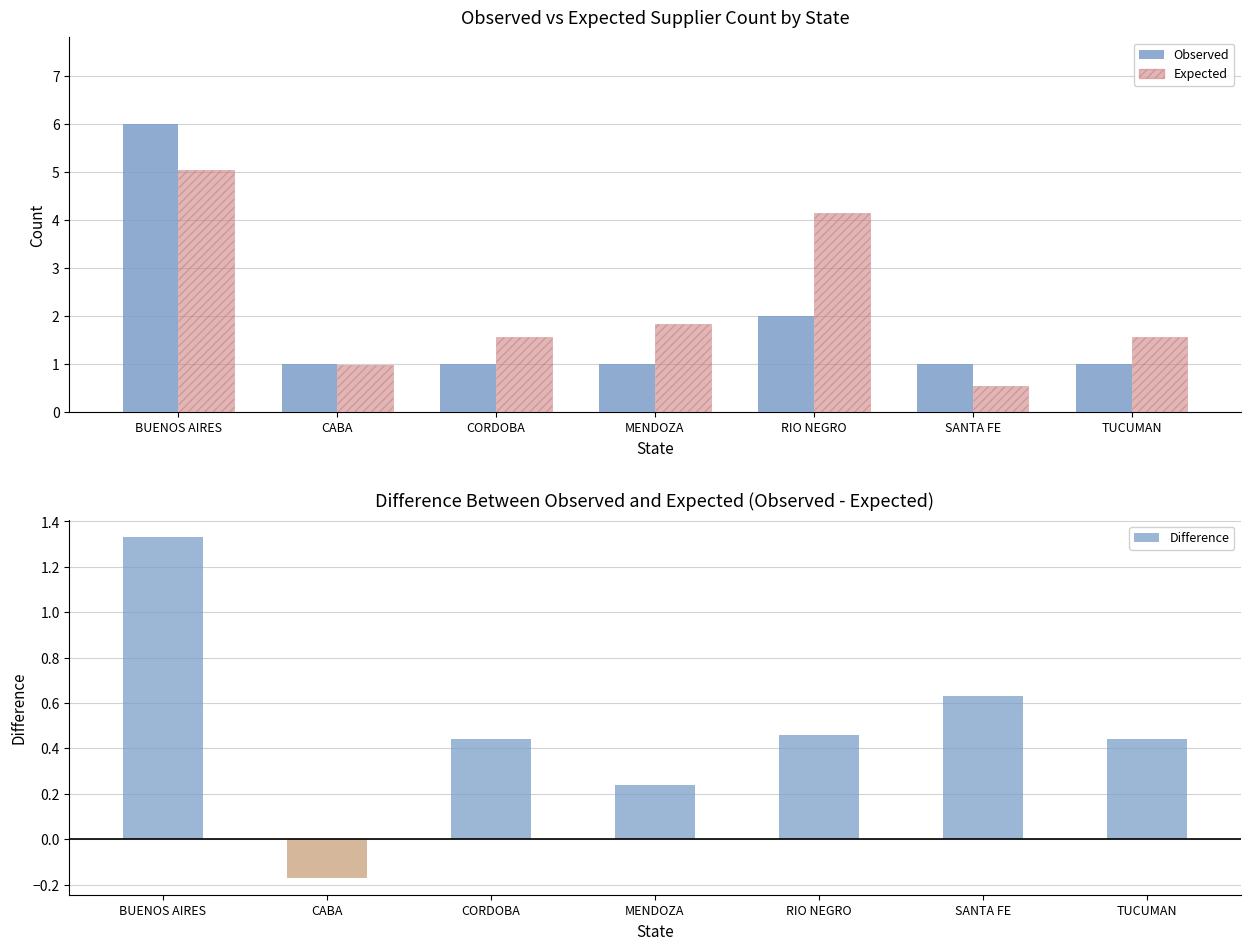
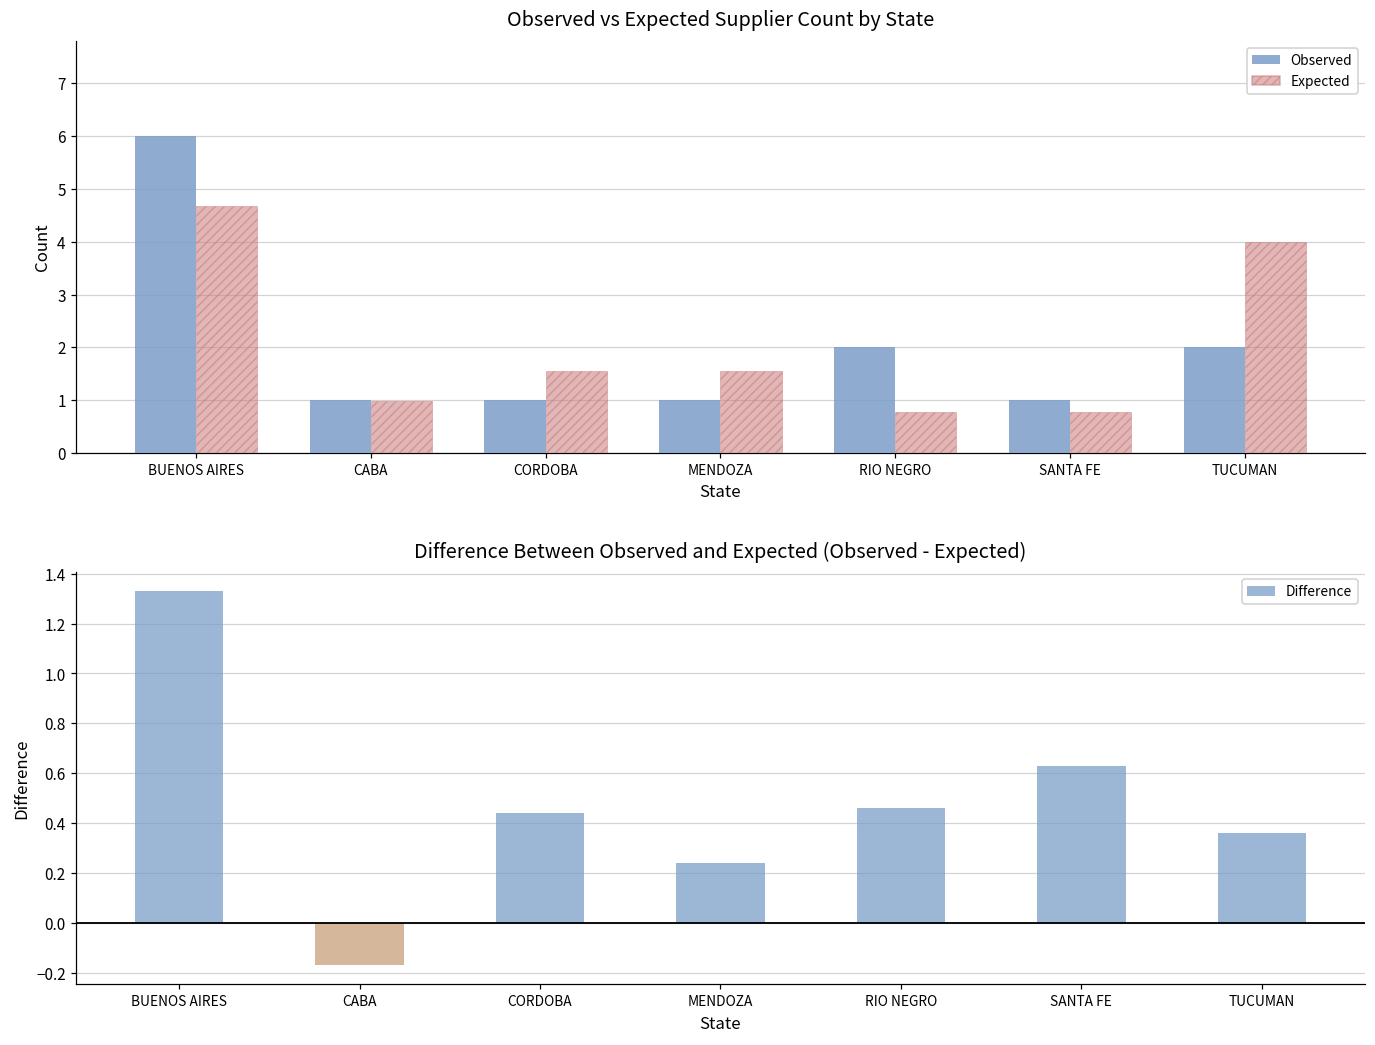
Observed vs Expected Supplier Count by State, Expected, BUENOS AIRES: 5.0 -> 4.7
Observed vs Expected Supplier Count by State, Expected, MENDOZA: 1.8 -> 1.6
Observed vs Expected Supplier Count by State, Expected, RIO NEGRO: 4.2 -> 0.8
Observed vs Expected Supplier Count by State, Expected, SANTA FE: 0.5 -> 0.8
Observed vs Expected Supplier Count by State, Observed, TUCUMAN: 1 -> 2
Observed vs Expected Supplier Count by State, Expected, TUCUMAN: 1.6 -> 4.0
Difference Between Observed and Expected (Observed - Expected), TUCUMAN: 0.44 -> 0.36
